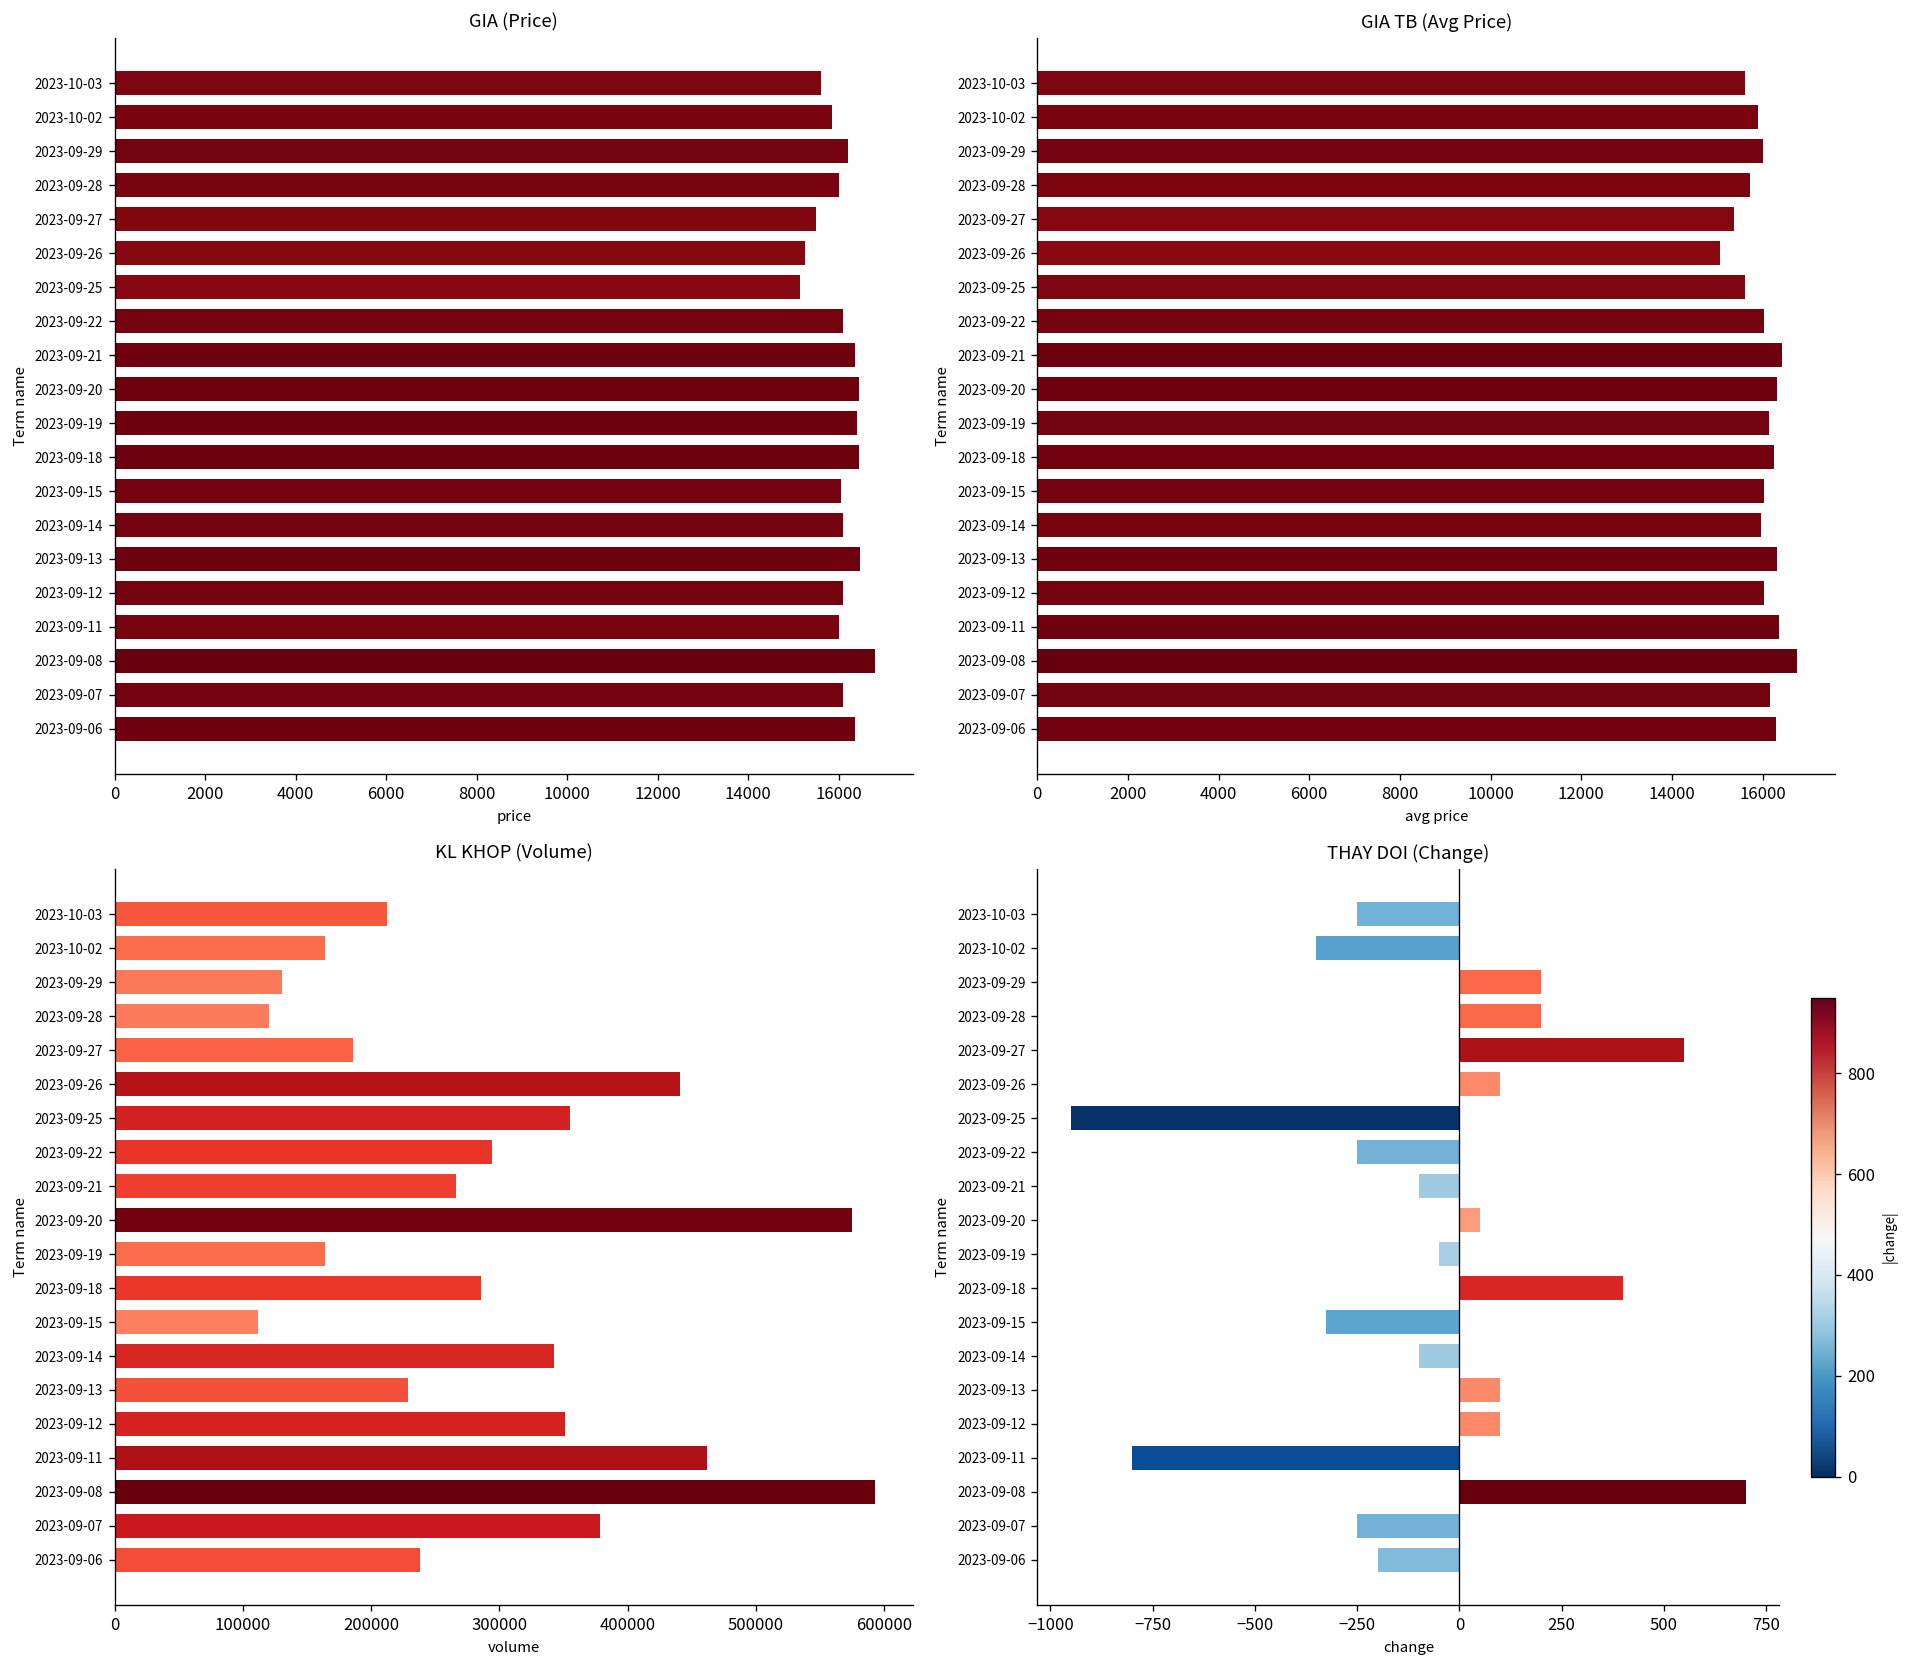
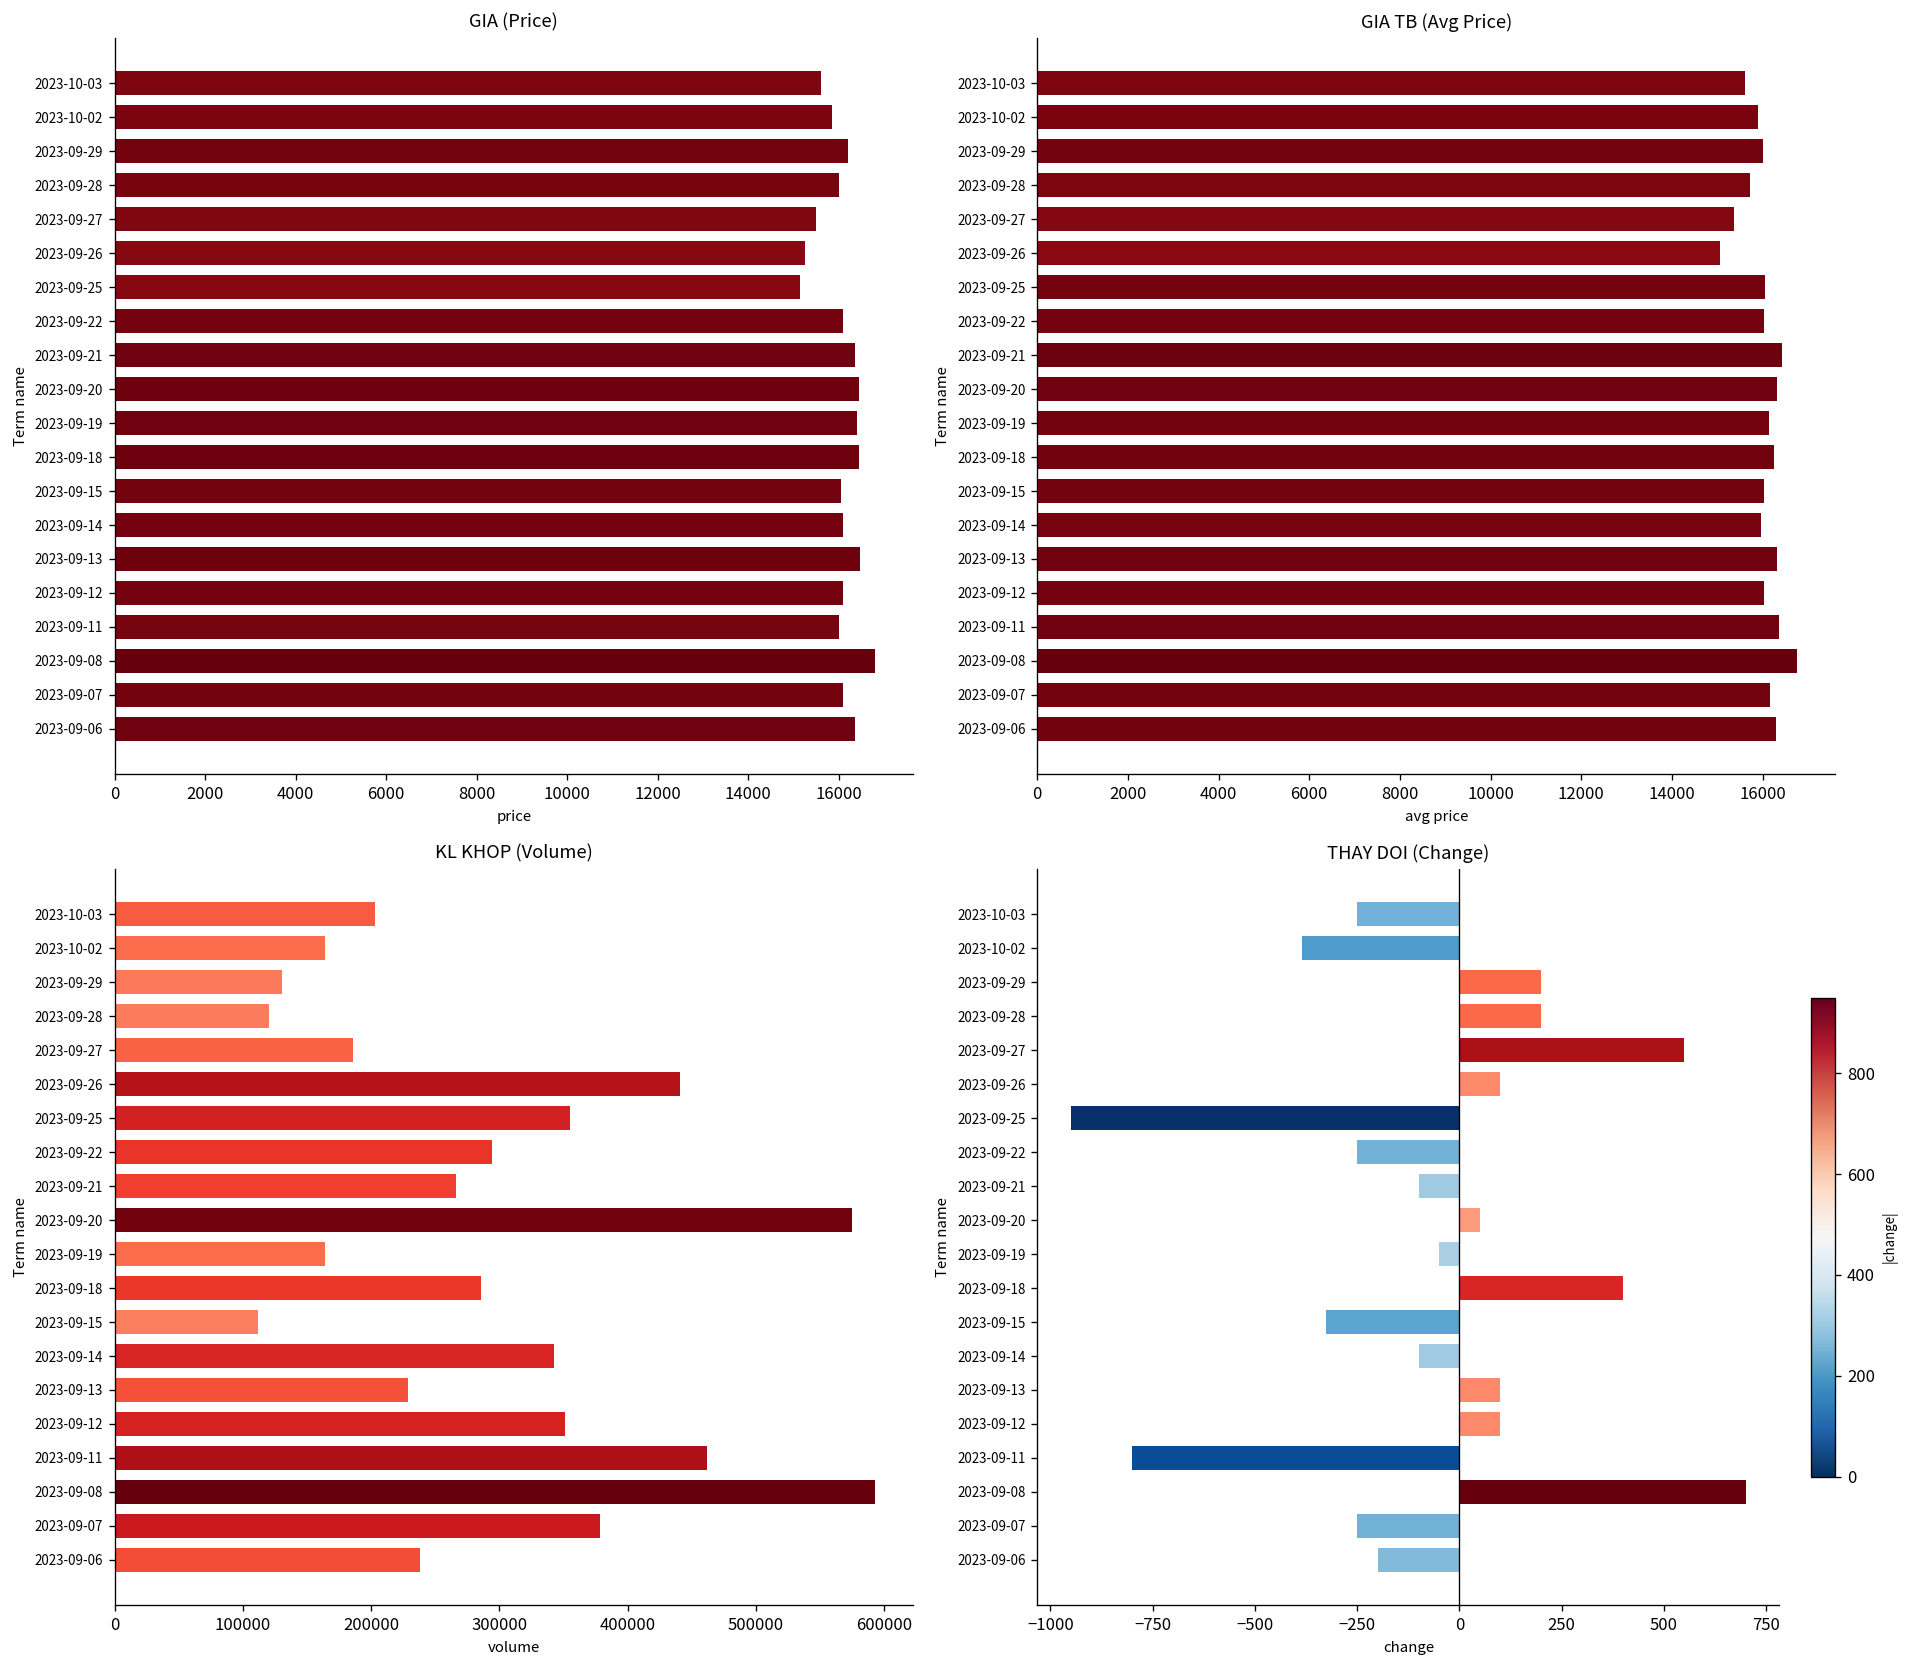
GIA TB (Avg Price), 2023-09-25: 15600 -> 16000
KL KHOP (Volume), 2023-10-03: 212000 -> 203000
THAY DOI (Change), 2023-10-02: -350 -> -390
